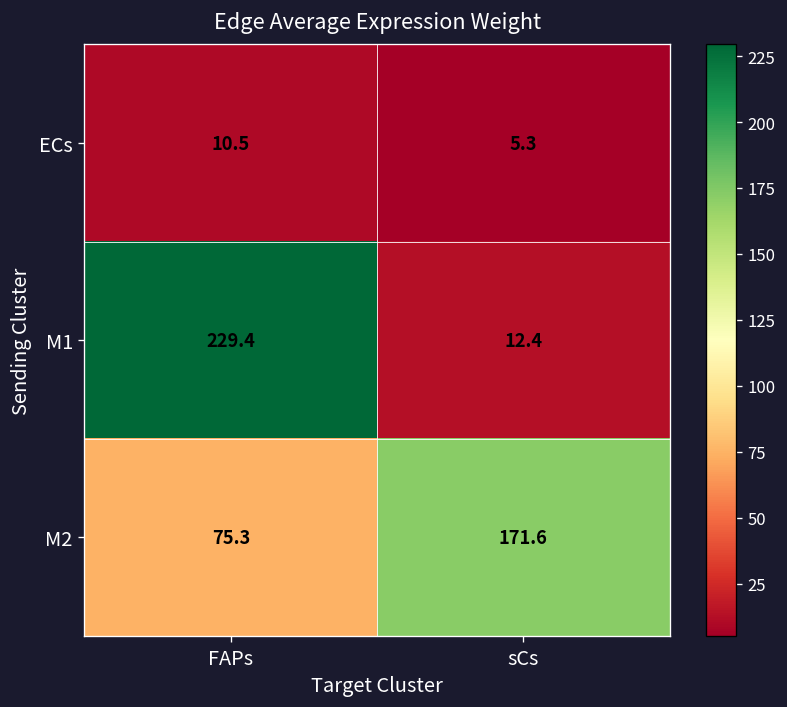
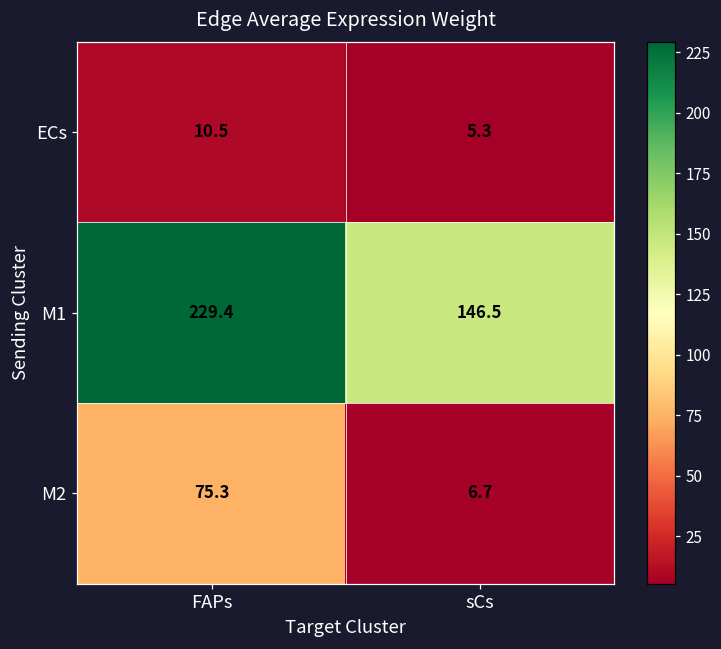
M1, sCs: 12.4 -> 146.5
M2, sCs: 171.6 -> 6.7
